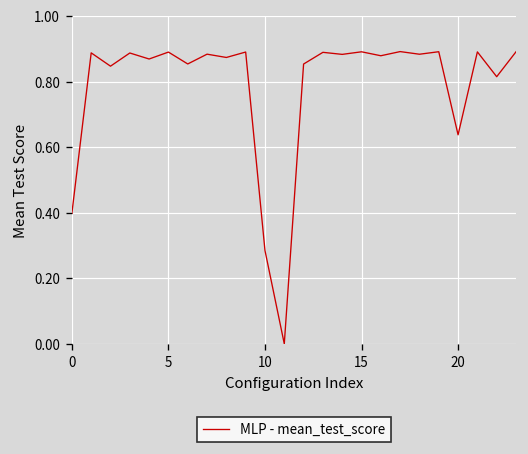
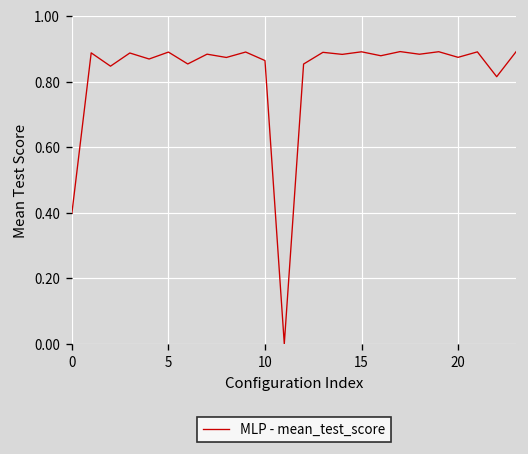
10: 0.28 -> 0.86
20: 0.64 -> 0.87
